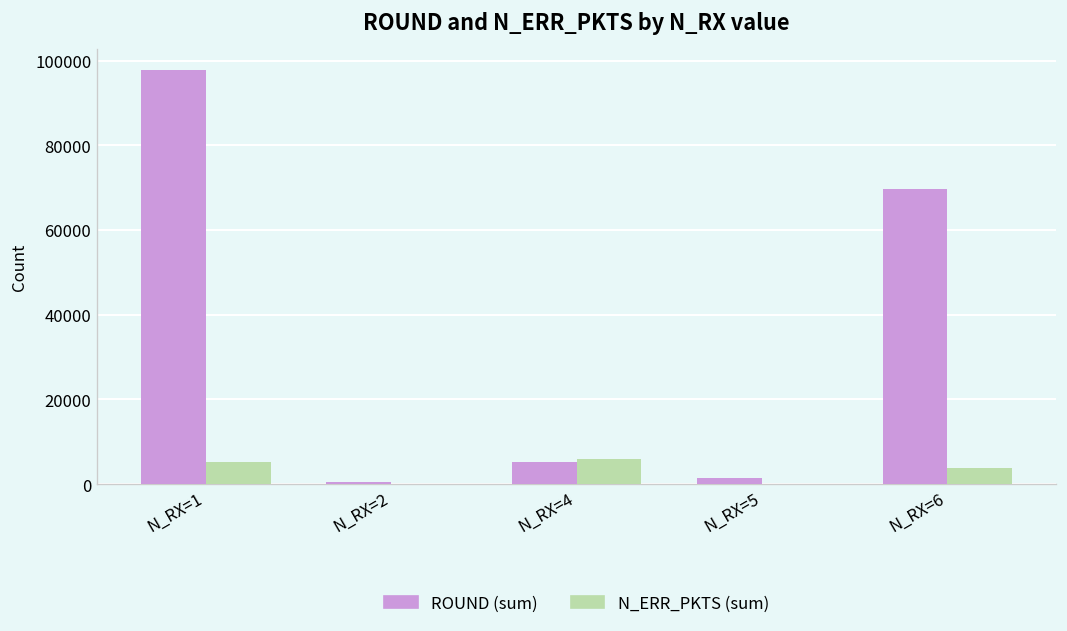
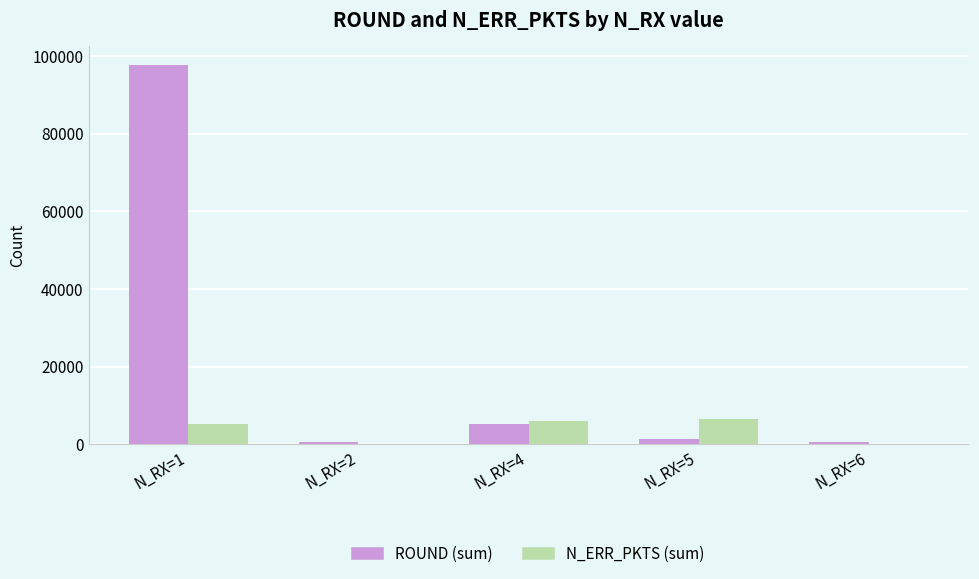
N_ERR_PKTS (sum), N_RX=5: 0 -> 7000
ROUND (sum), N_RX=6: 70000 -> 1000
N_ERR_PKTS (sum), N_RX=6: 4000 -> 0
